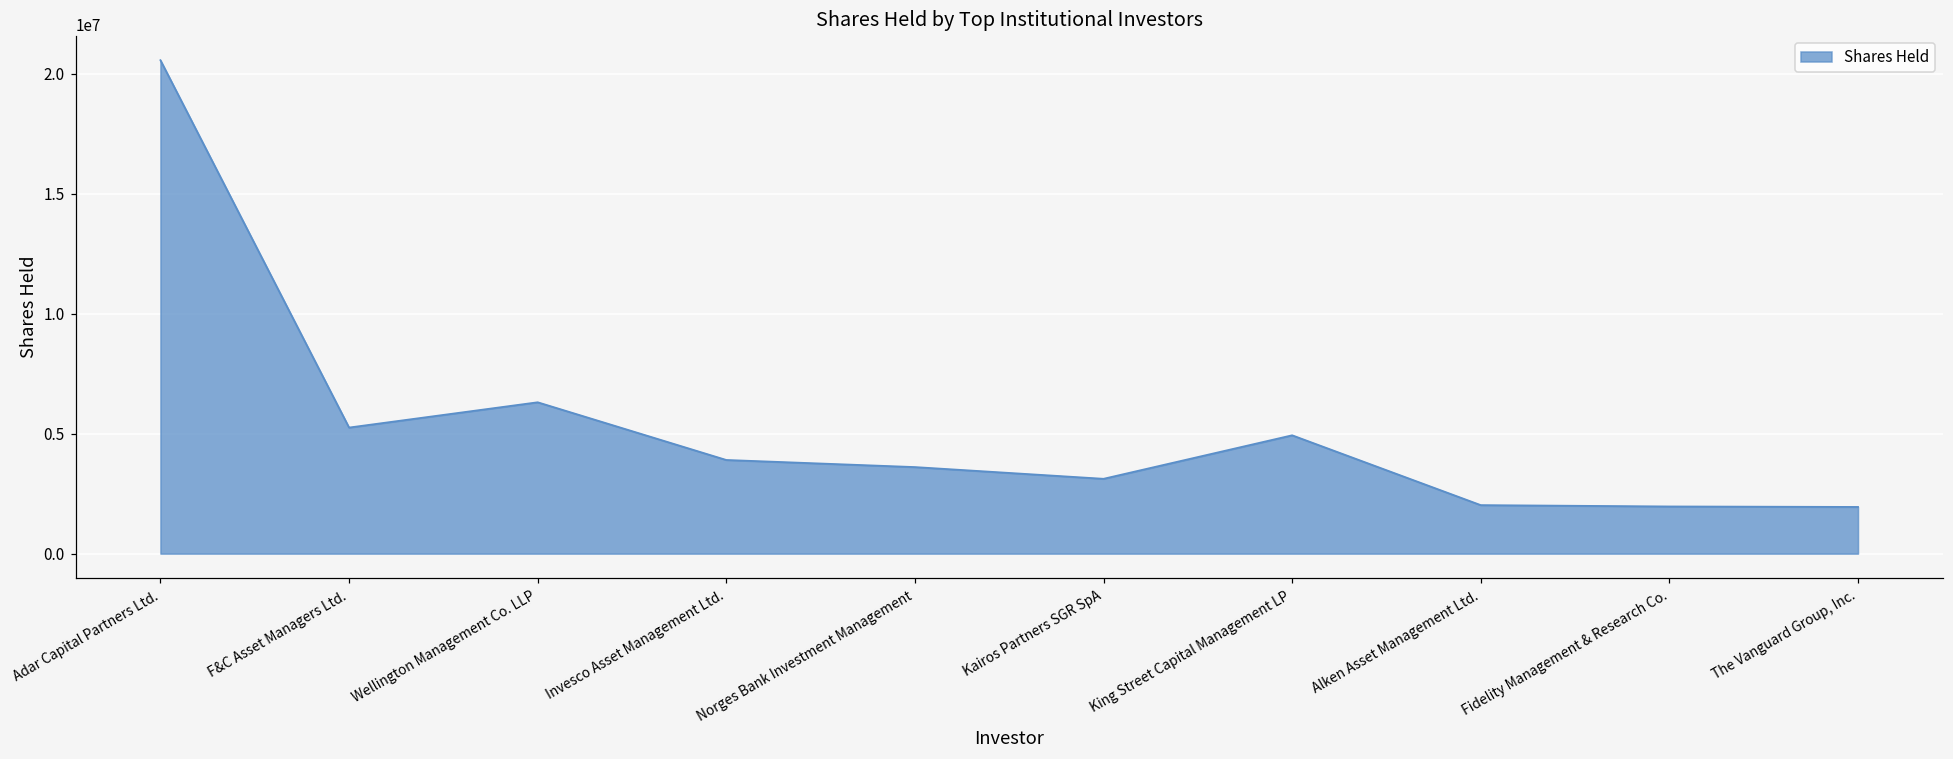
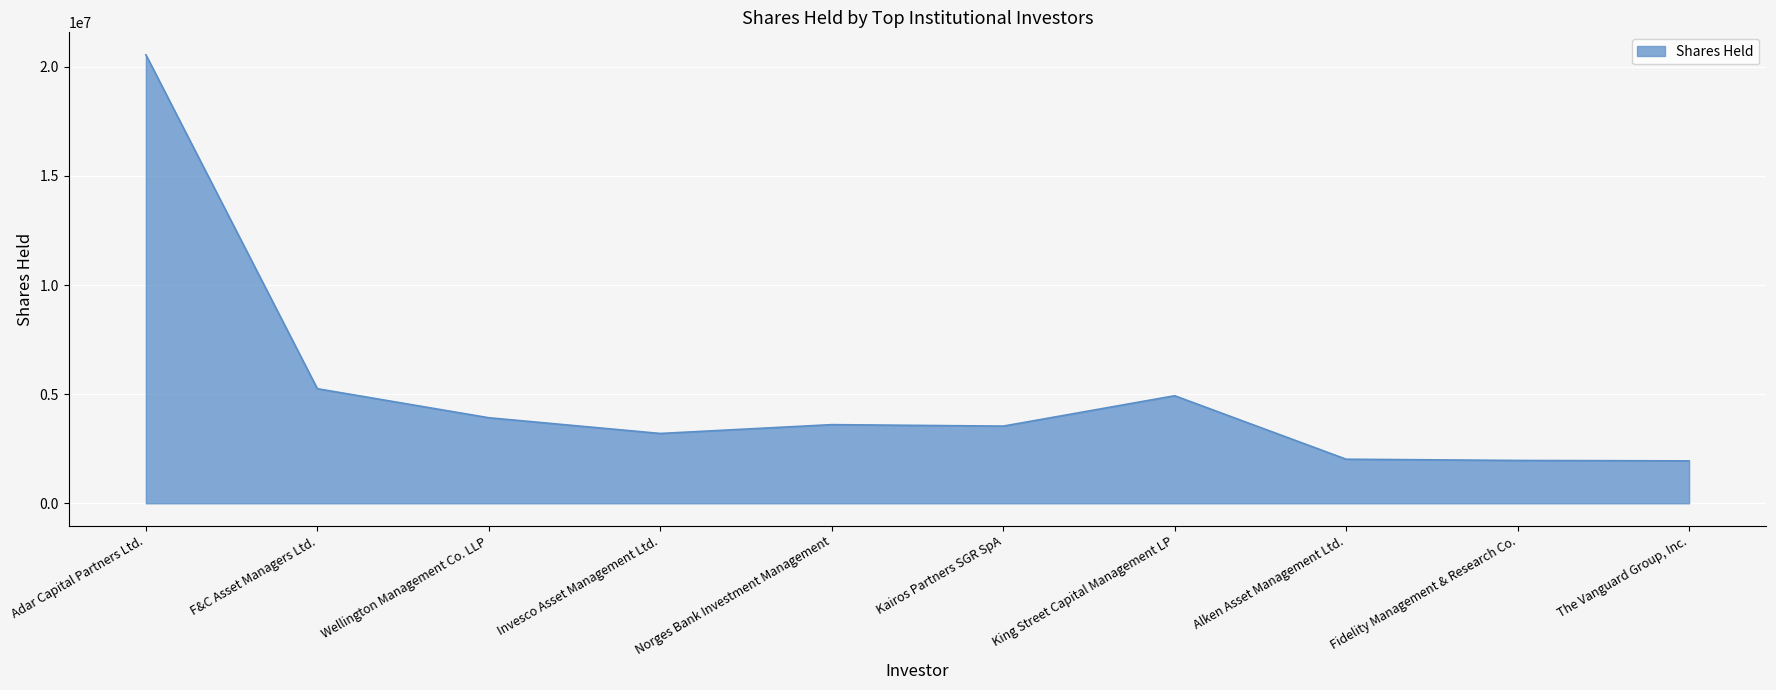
Wellington Management Co. LLP: 6300000 -> 3900000
Invesco Asset Management Ltd.: 3900000 -> 3200000
Kairos Partners SGR SpA: 3100000 -> 3500000
